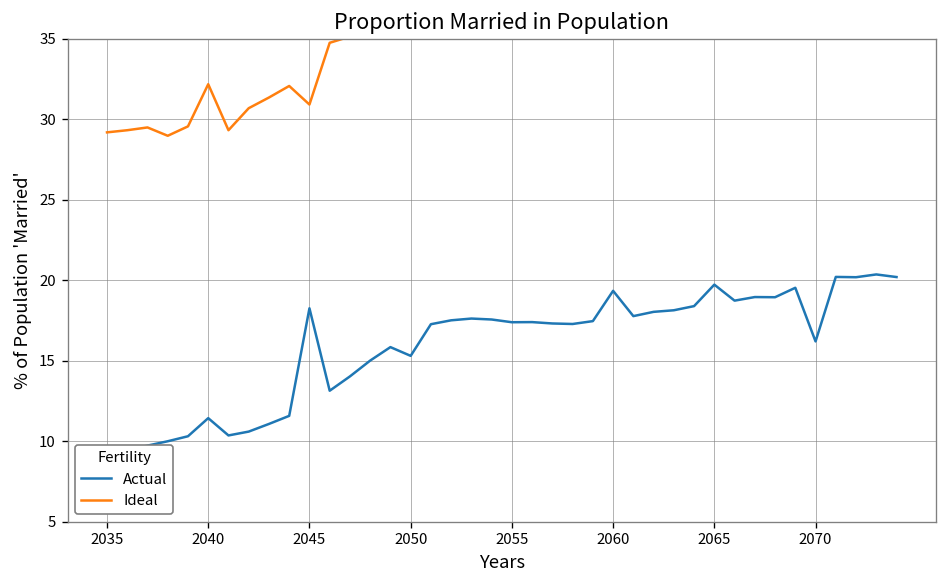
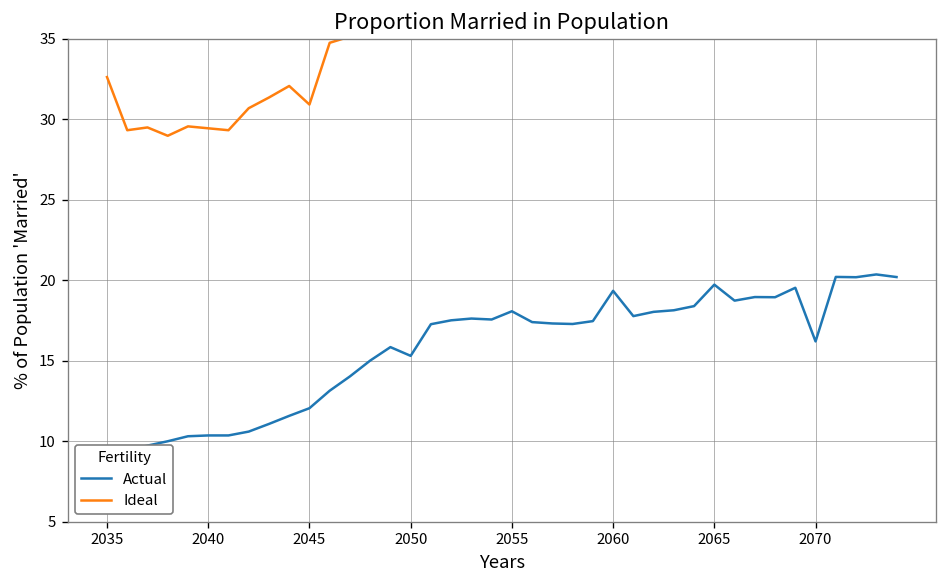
Ideal, 2035: 29.2 -> 32.6
Actual, 2040: 11.4 -> 10.4
Ideal, 2040: 32.2 -> 29.4
Actual, 2045: 18.3 -> 12.0
Actual, 2055: 17.4 -> 18.1
